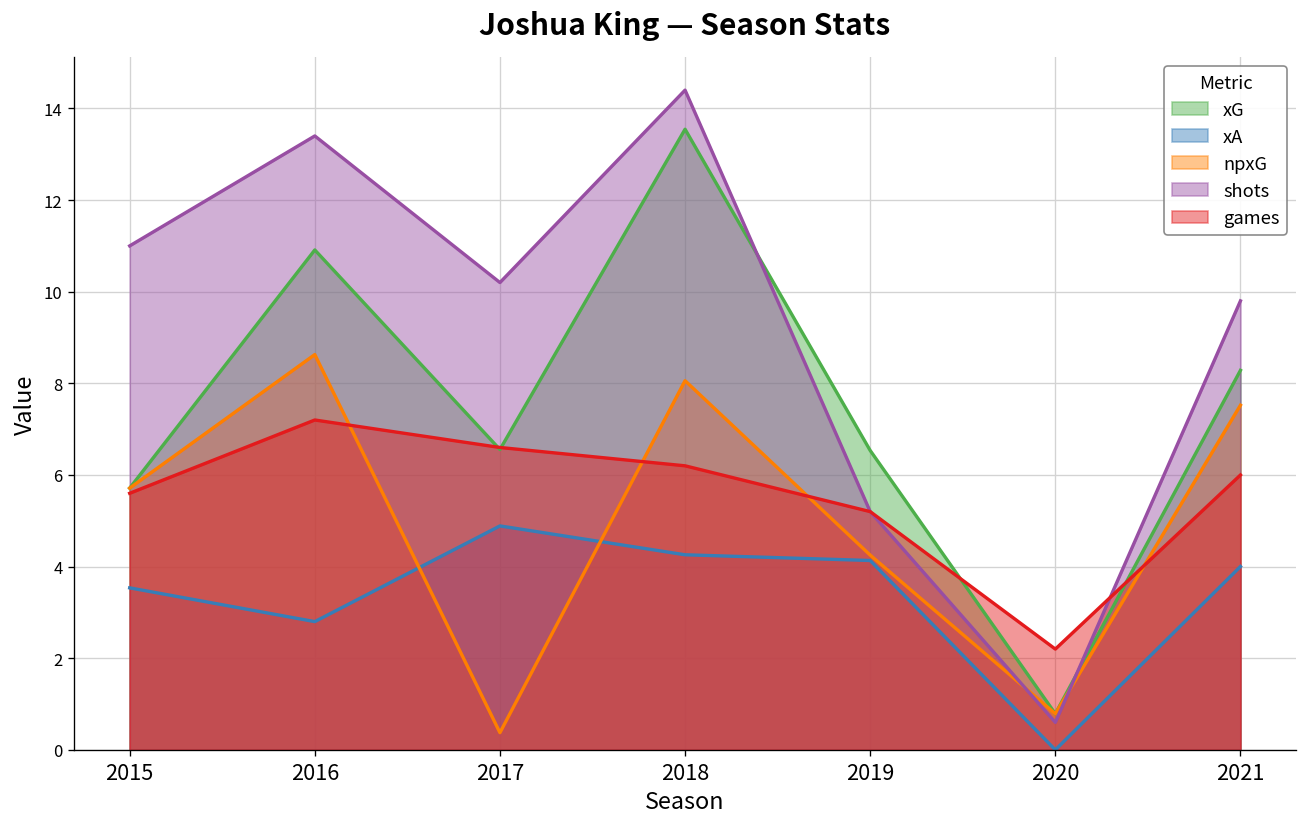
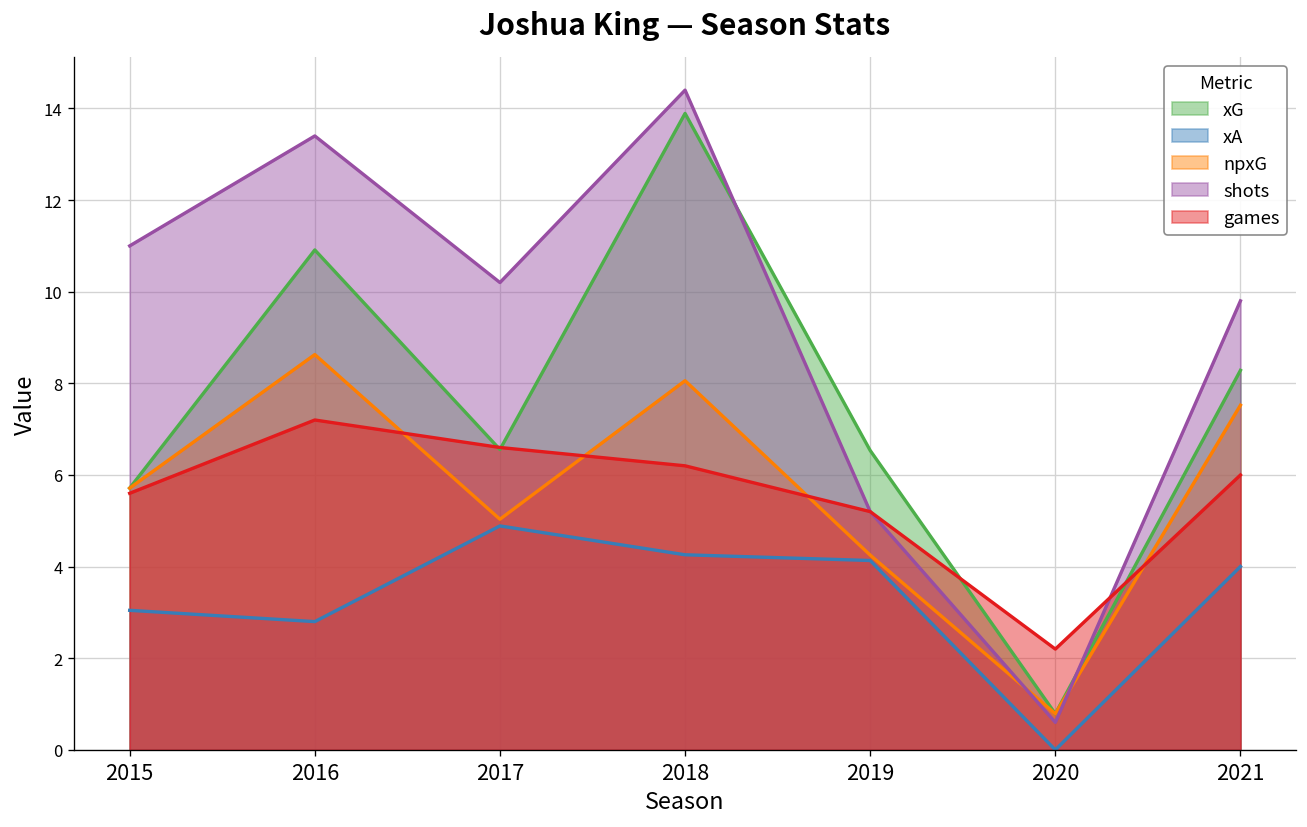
xA, 2015: 3.5 -> 3.0
npxG, 2017: 0.4 -> 5.0
xG, 2018: 13.5 -> 13.9
